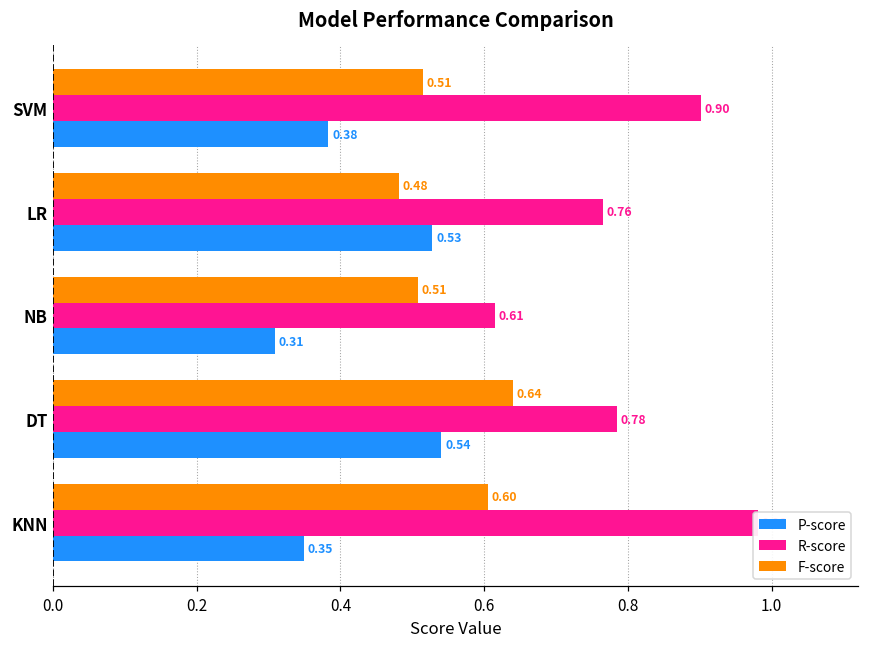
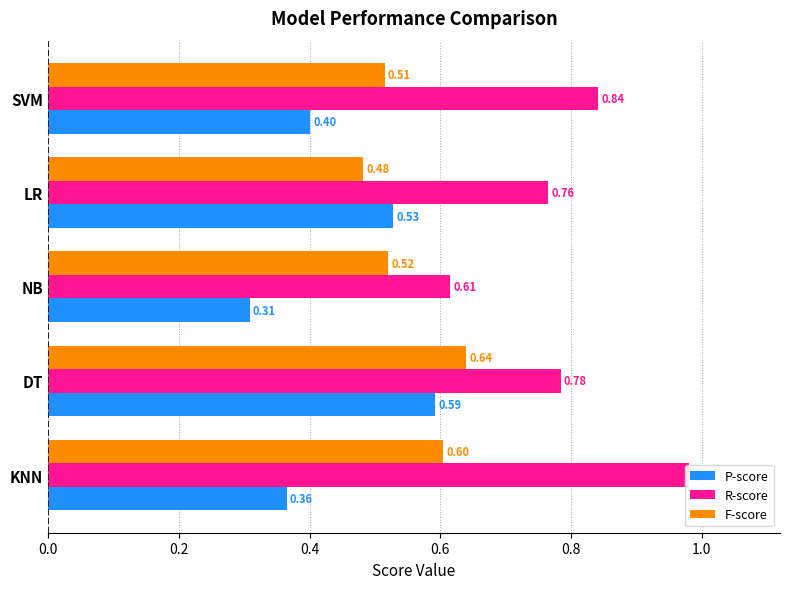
R-score, SVM: 0.90 -> 0.84
P-score, SVM: 0.38 -> 0.40
F-score, NB: 0.51 -> 0.52
P-score, DT: 0.54 -> 0.59
P-score, KNN: 0.35 -> 0.36
